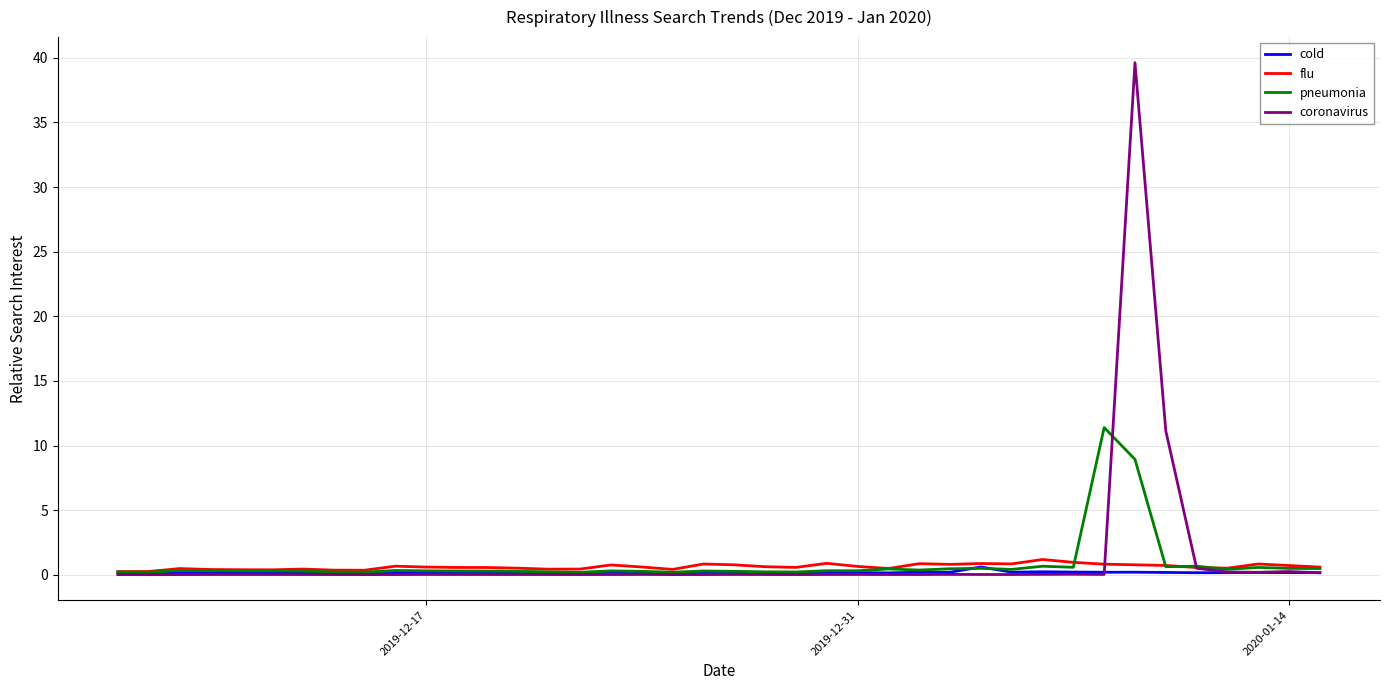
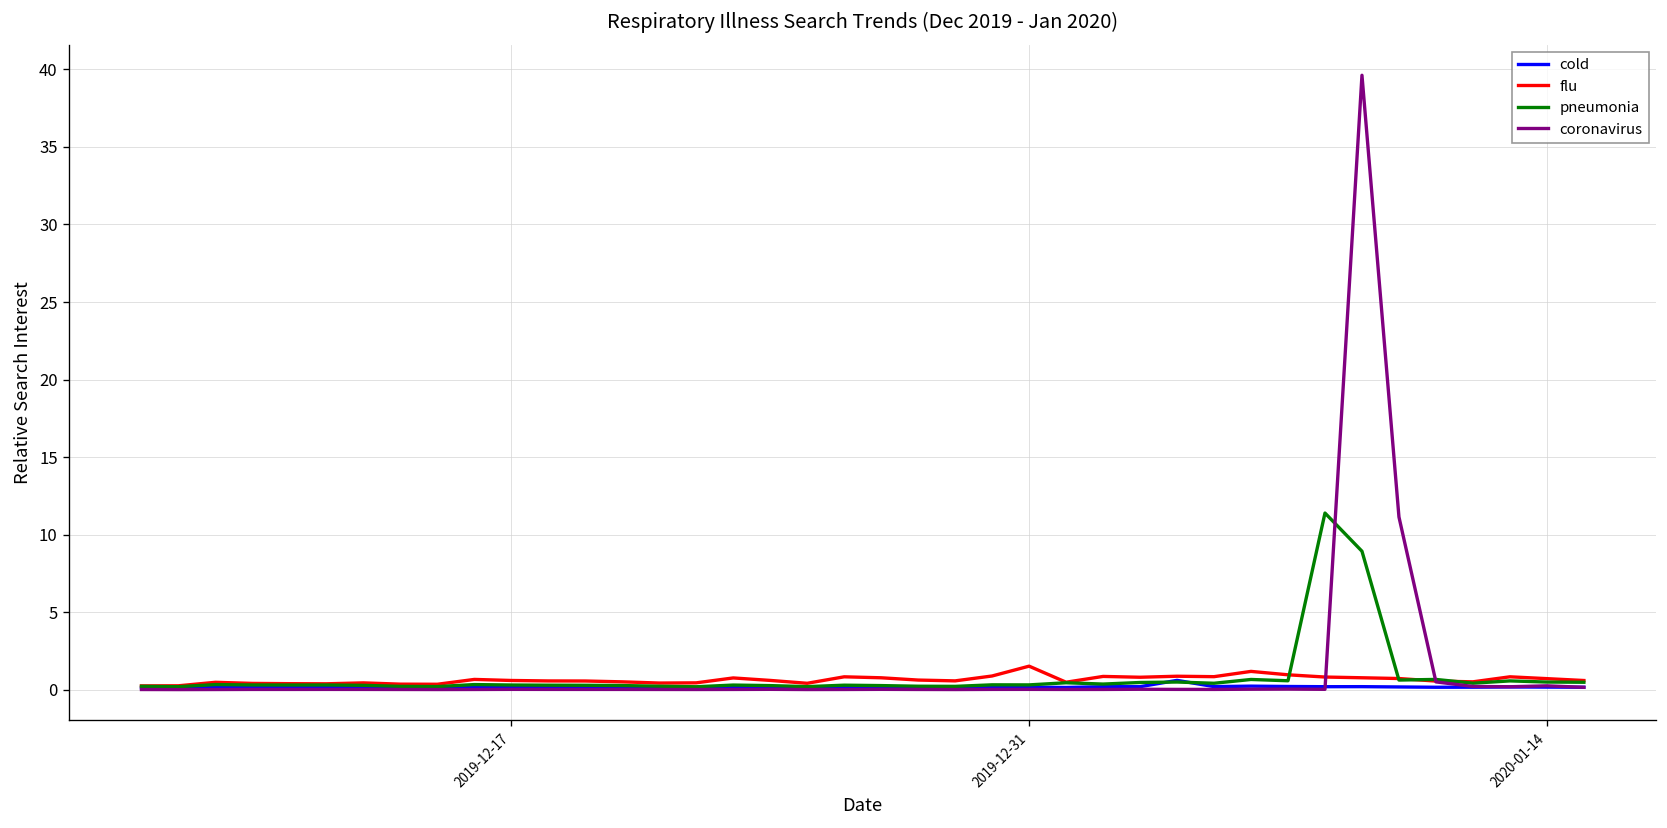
flu, 2019-12-31: 0.6 -> 1.5
